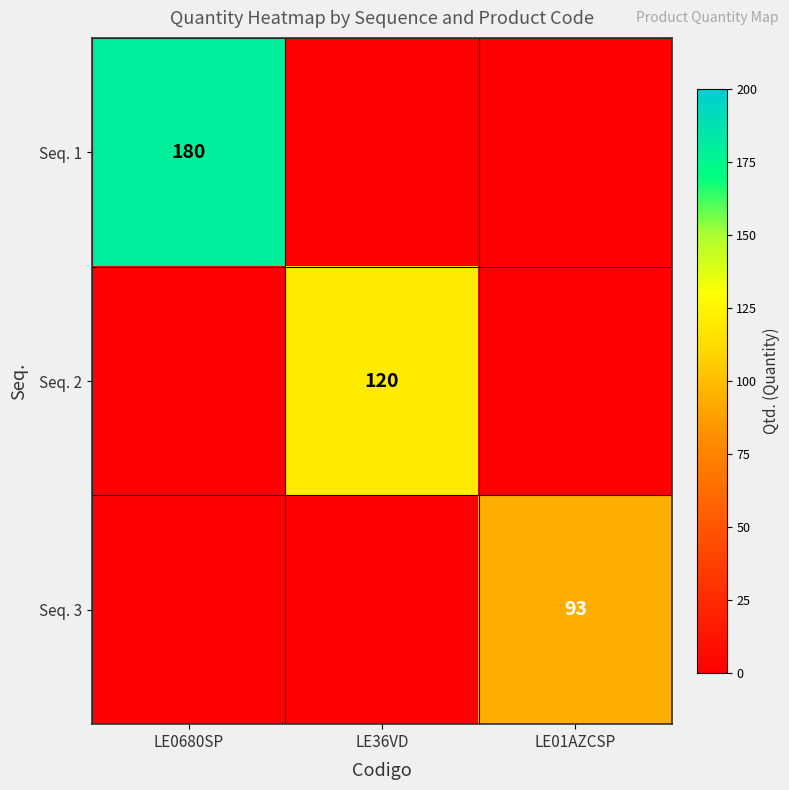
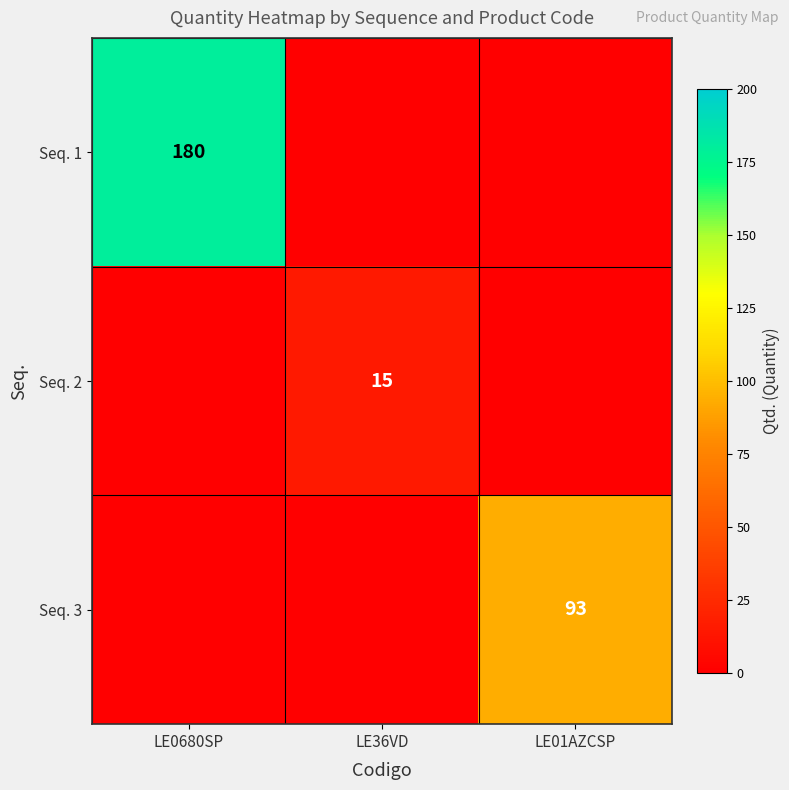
Seq. 2, LE36VD: 120 -> 15
